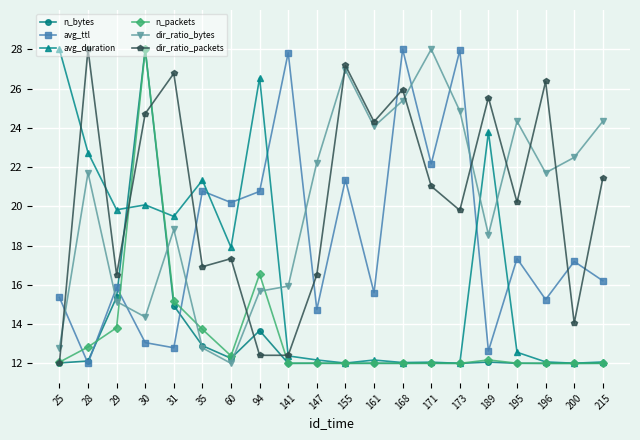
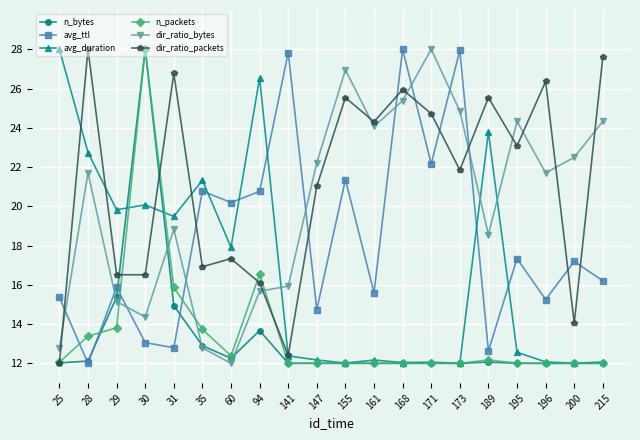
n_packets, 28: 12.8 -> 13.4
dir_ratio_packets, 30: 24.7 -> 16.5
n_packets, 31: 15.2 -> 15.9
dir_ratio_packets, 94: 12.4 -> 16.1
dir_ratio_packets, 147: 16.5 -> 21.0
dir_ratio_packets, 155: 27.2 -> 25.5
dir_ratio_packets, 171: 21.0 -> 24.7
dir_ratio_packets, 173: 19.8 -> 21.8
dir_ratio_packets, 195: 20.2 -> 23.1
dir_ratio_packets, 215: 21.4 -> 27.6
